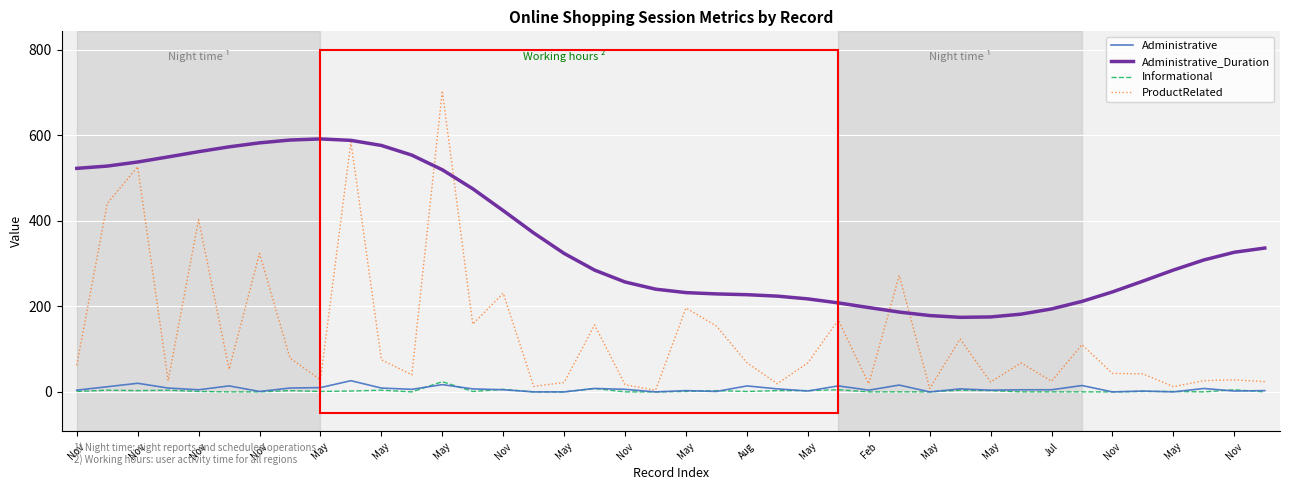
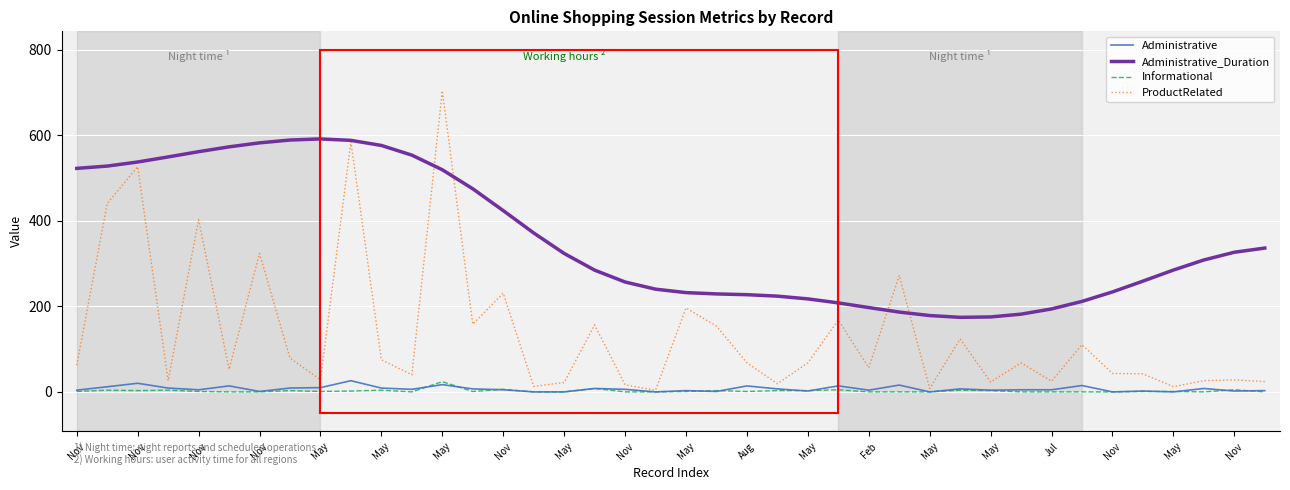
ProductRelated, Feb: 20 -> 60
